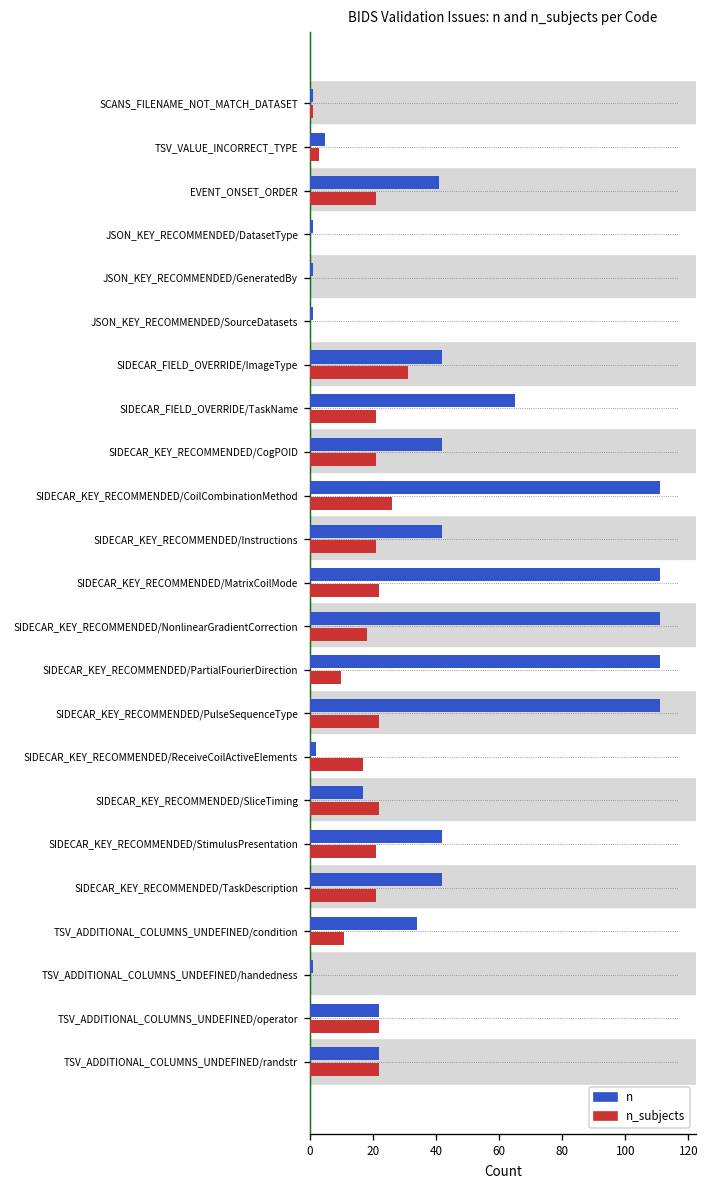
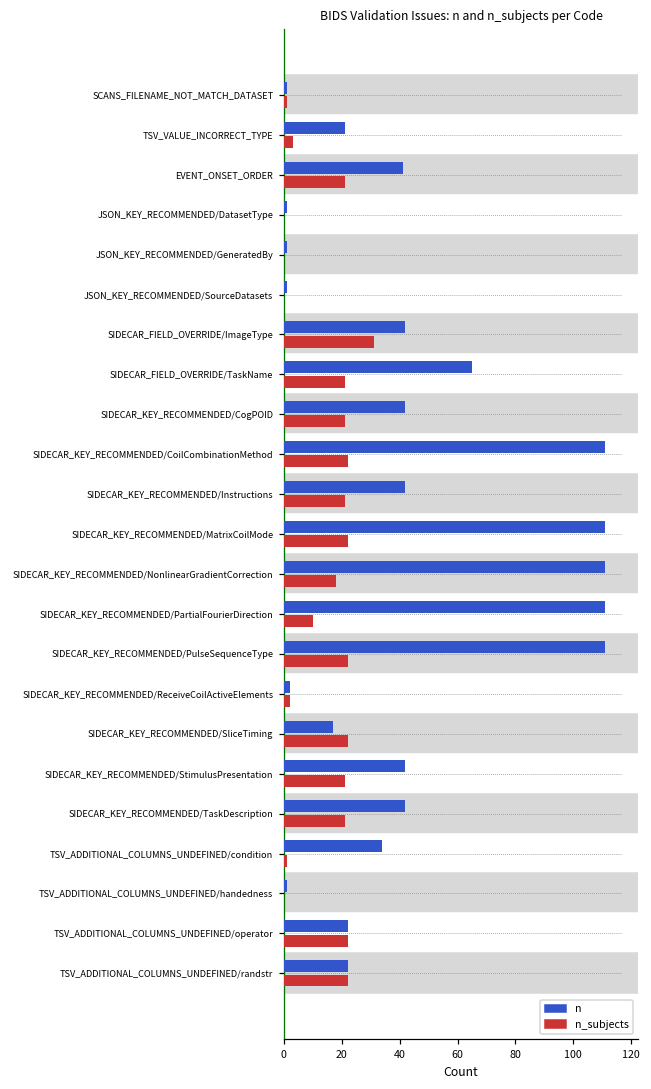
n, TSV_VALUE_INCORRECT_TYPE: 5 -> 21
n_subjects, SIDECAR_KEY_RECOMMENDED/CoilCombinationMethod: 26 -> 22
n_subjects, SIDECAR_KEY_RECOMMENDED/ReceiveCoilActiveElements: 17 -> 2
n_subjects, TSV_ADDITIONAL_COLUMNS_UNDEFINED/condition: 11 -> 1
